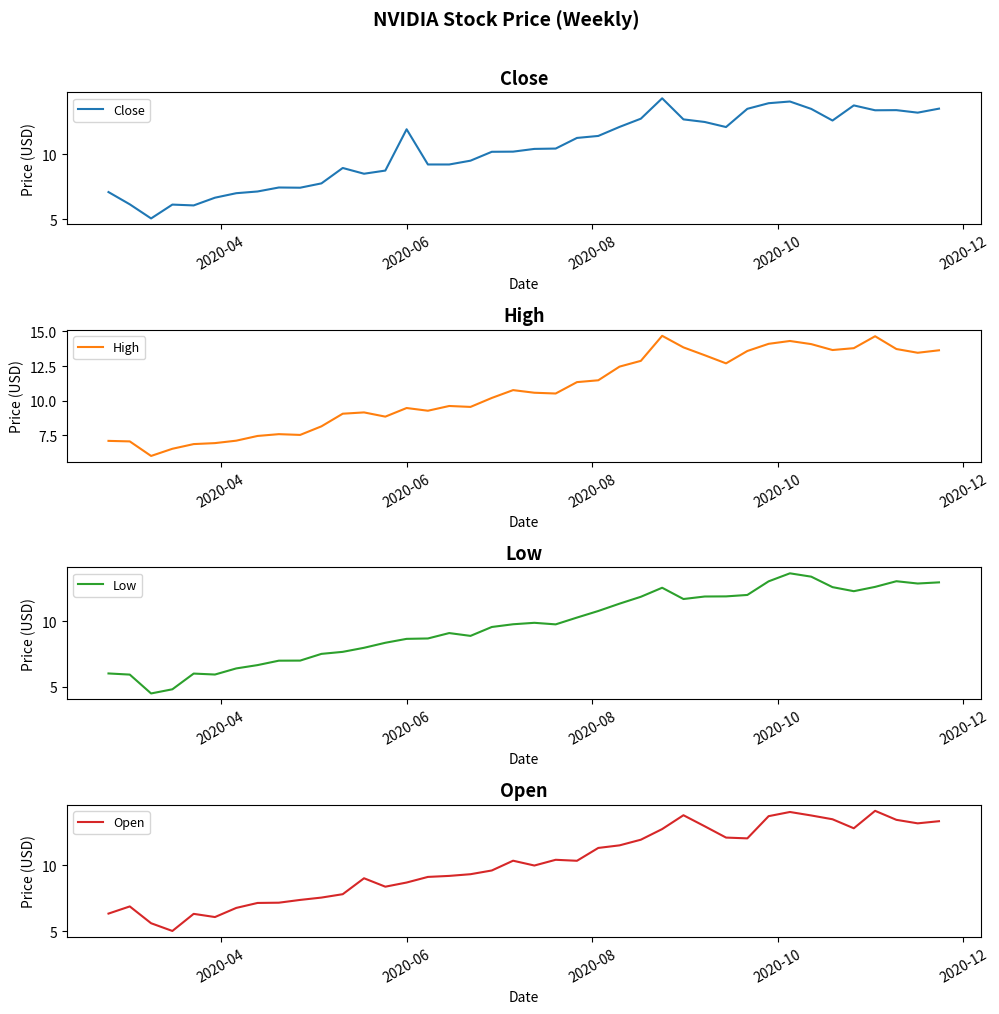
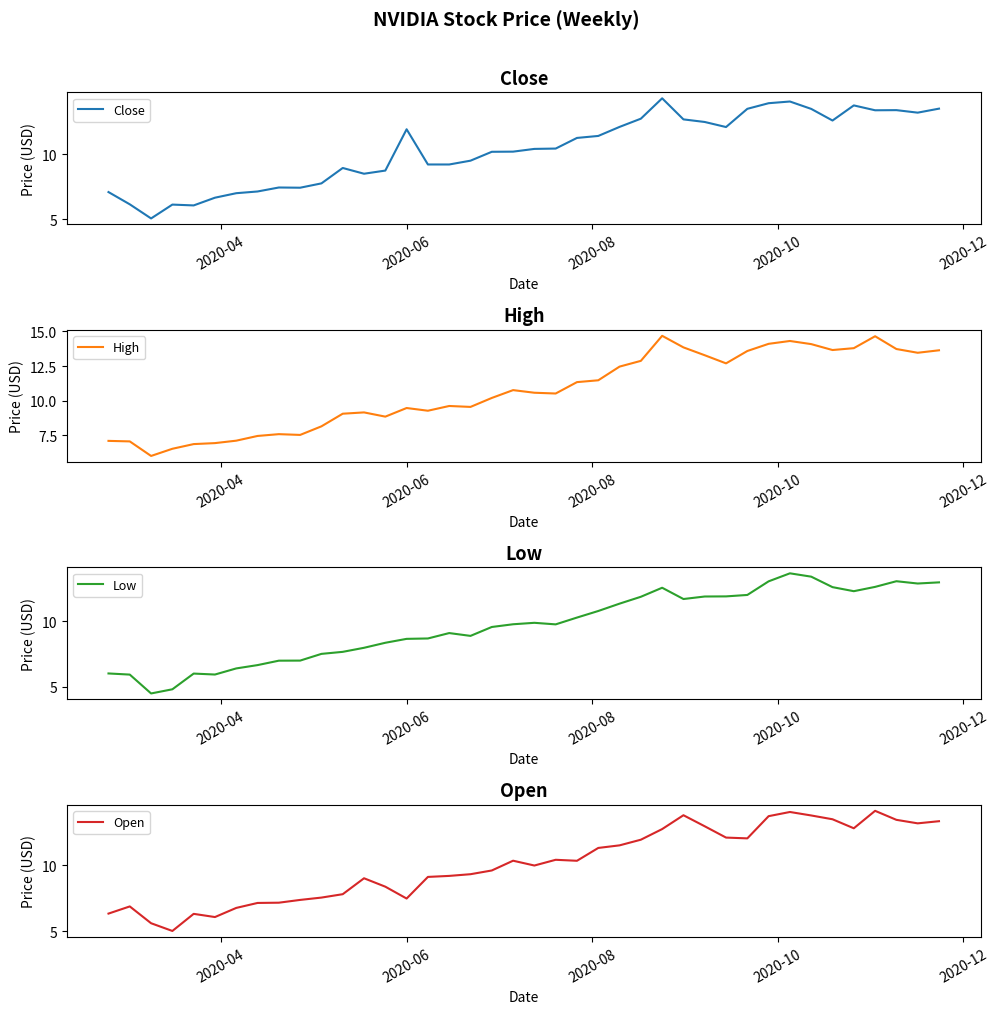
Open, 2020-06: 8.7 -> 7.5
